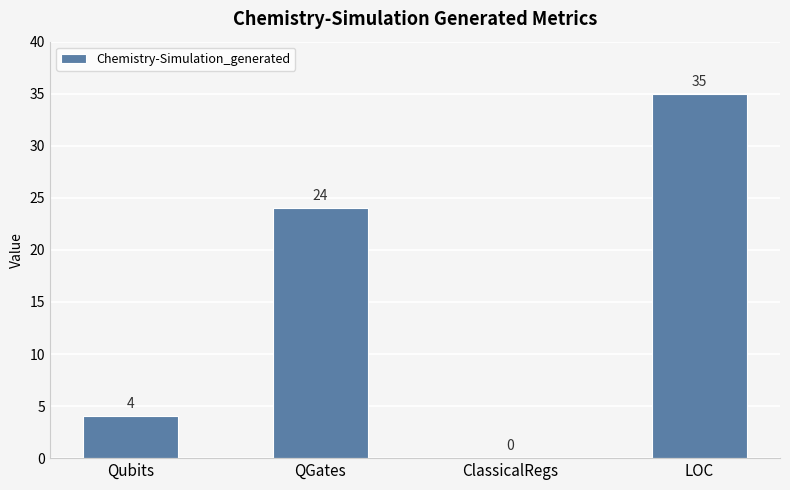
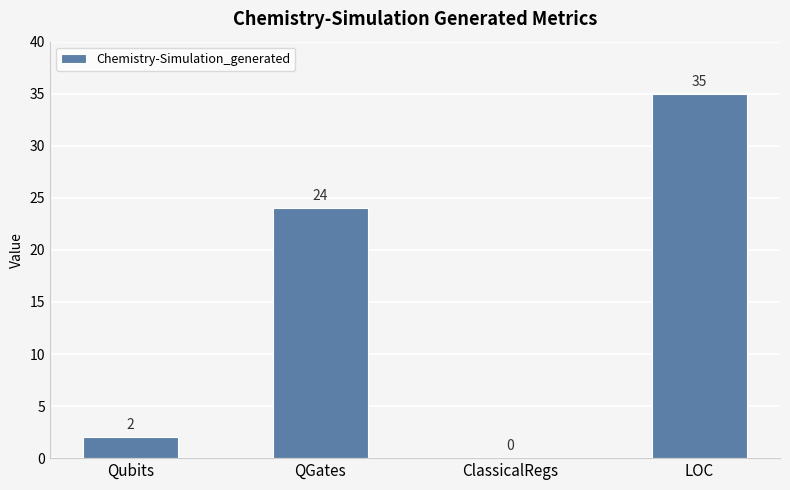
Qubits: 4 -> 2
